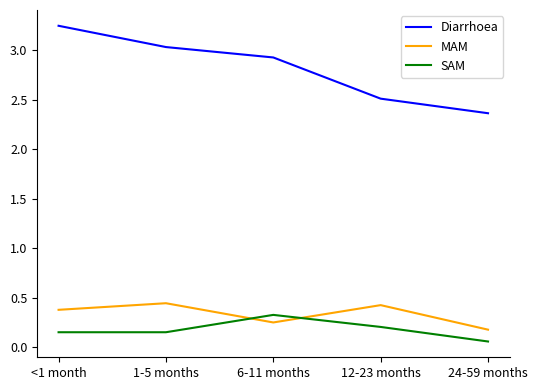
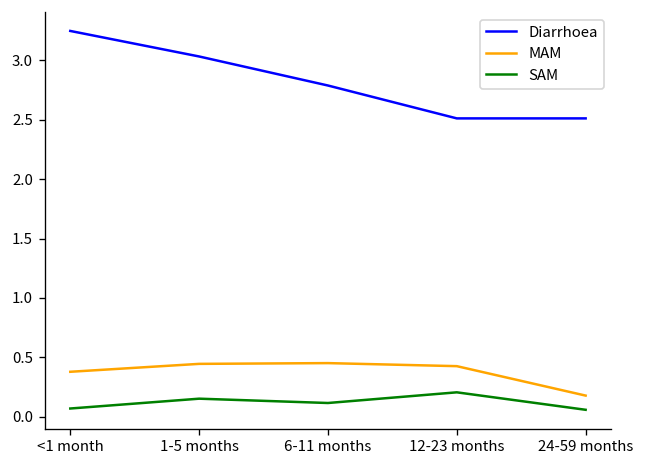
SAM, <1 month: 0.2 -> 0.1
Diarrhoea, 6-11 months: 2.9 -> 2.8
MAM, 6-11 months: 0.2 -> 0.5
SAM, 6-11 months: 0.3 -> 0.1
Diarrhoea, 24-59 months: 2.4 -> 2.5
